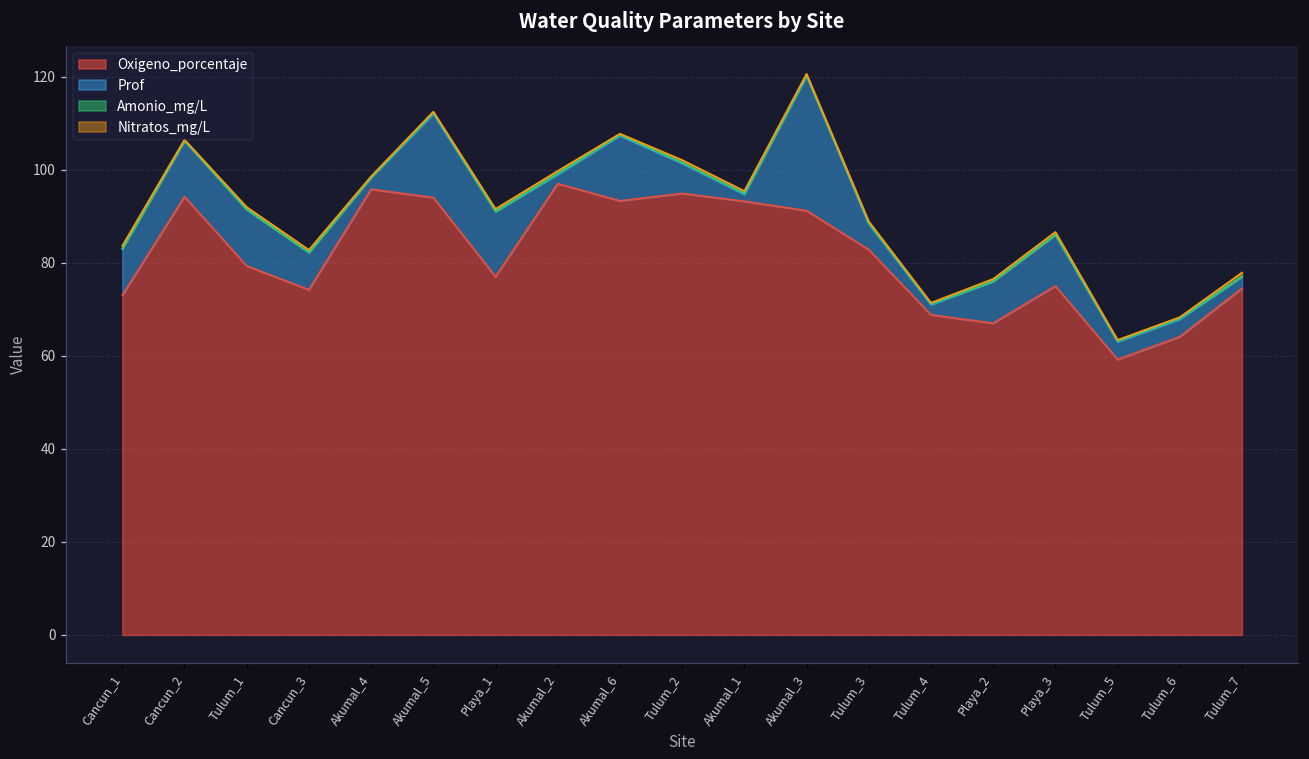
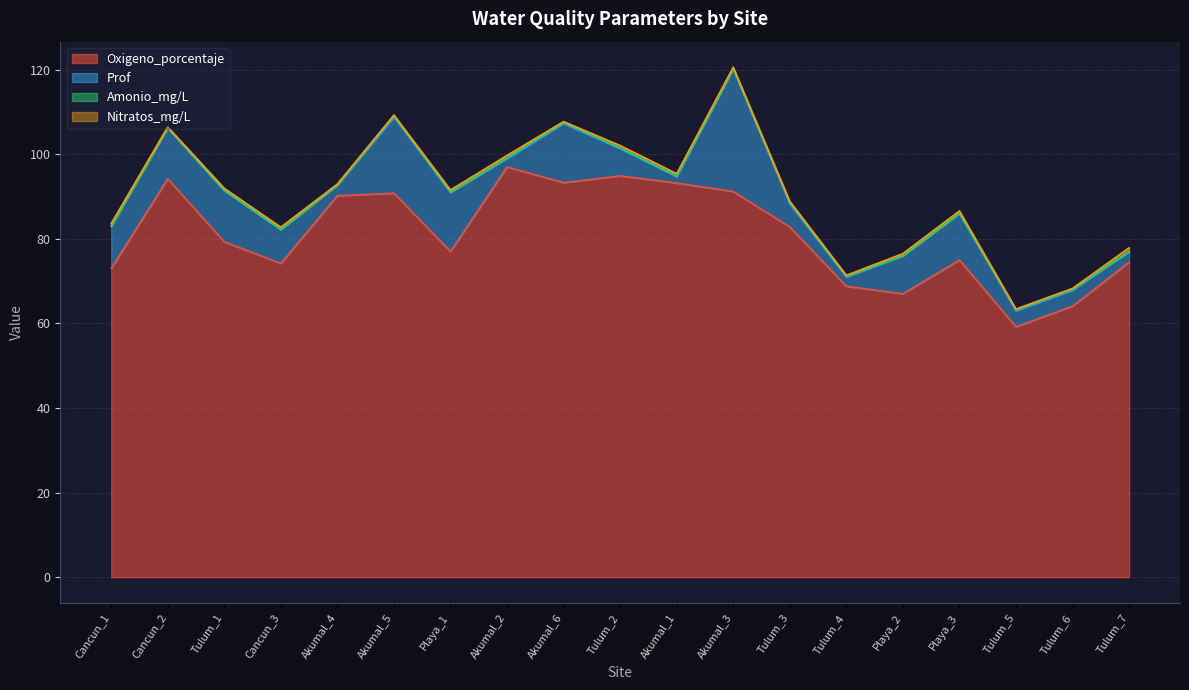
Oxigeno_porcentaje, Akumal_4: 96 -> 90
Oxigeno_porcentaje, Akumal_5: 94 -> 91
